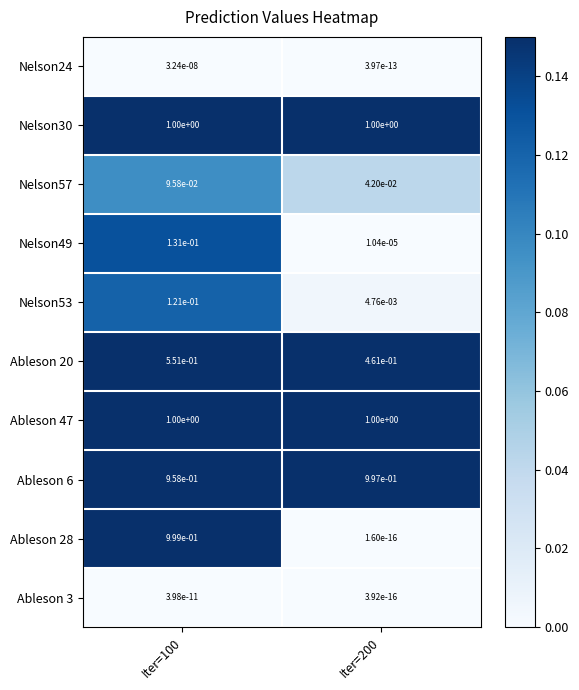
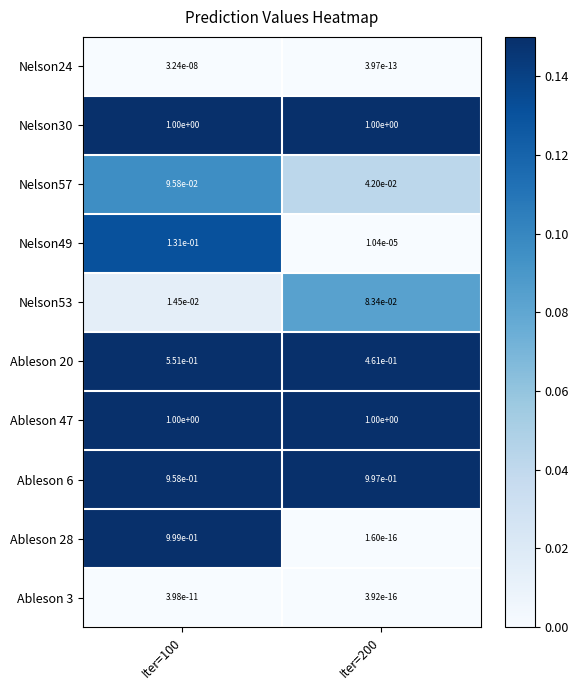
Nelson53, Iter=100: 1.21e-01 -> 1.45e-02
Nelson53, Iter=200: 4.76e-03 -> 8.34e-02
